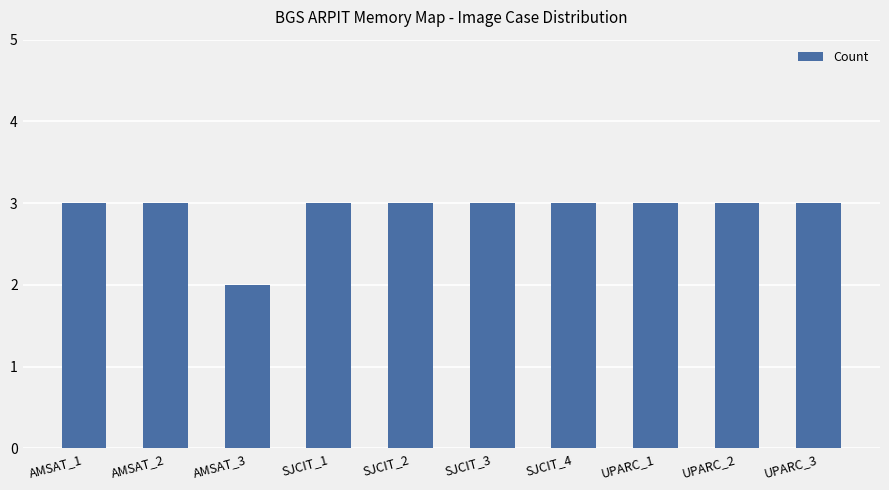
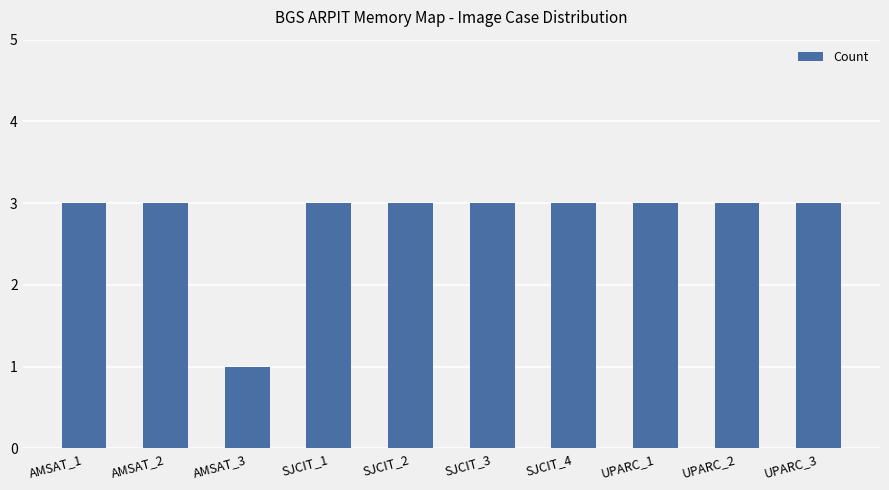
AMSAT_3: 2 -> 1
